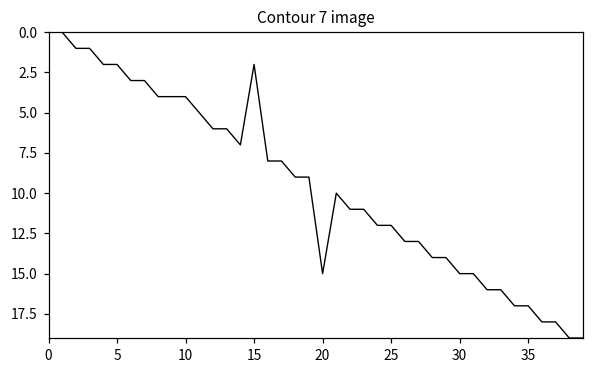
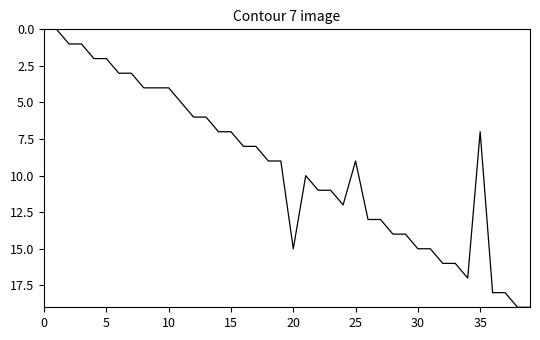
15: 2 -> 7
25: 12 -> 9
35: 17 -> 7
